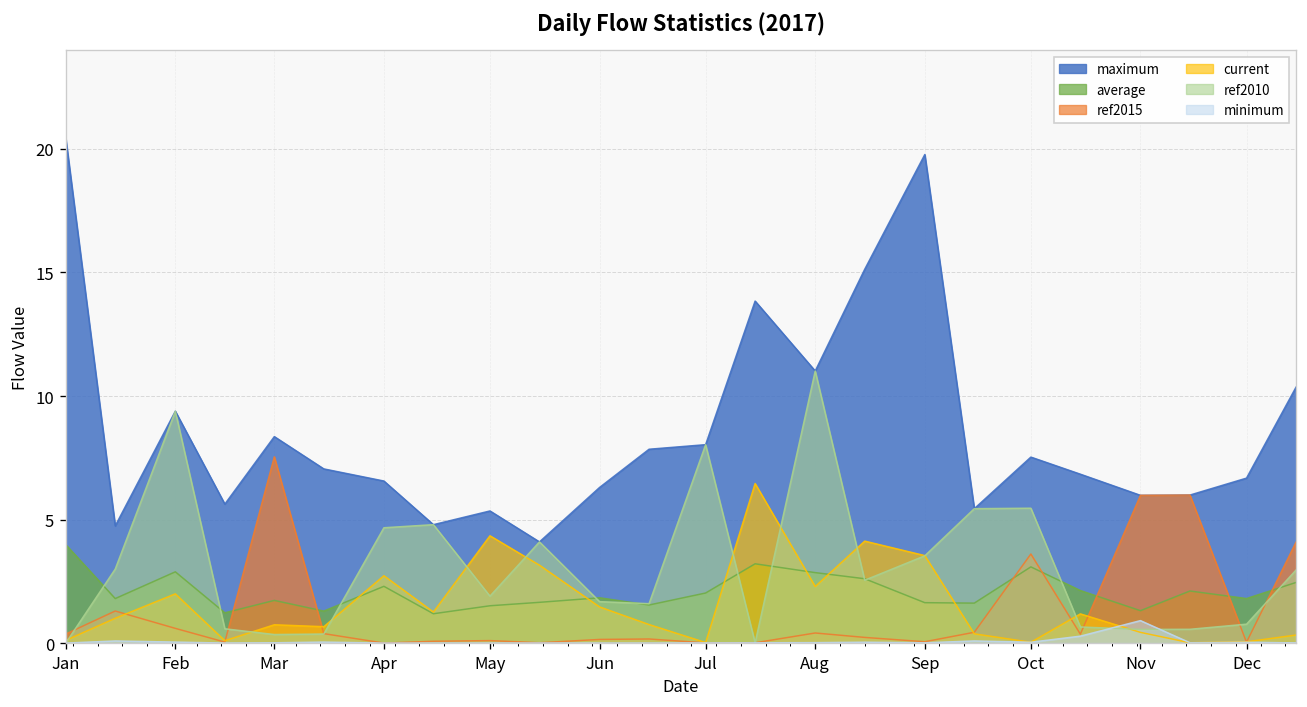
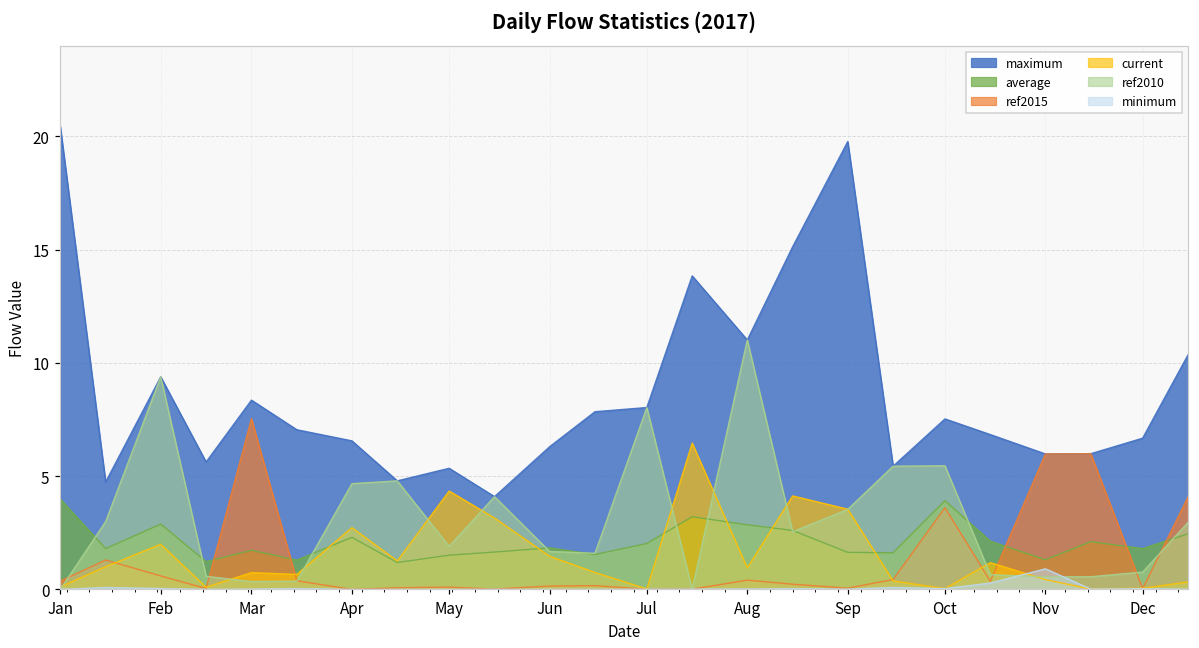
current, Aug: 2.3 -> 1.0
average, Oct: 3.1 -> 3.9
